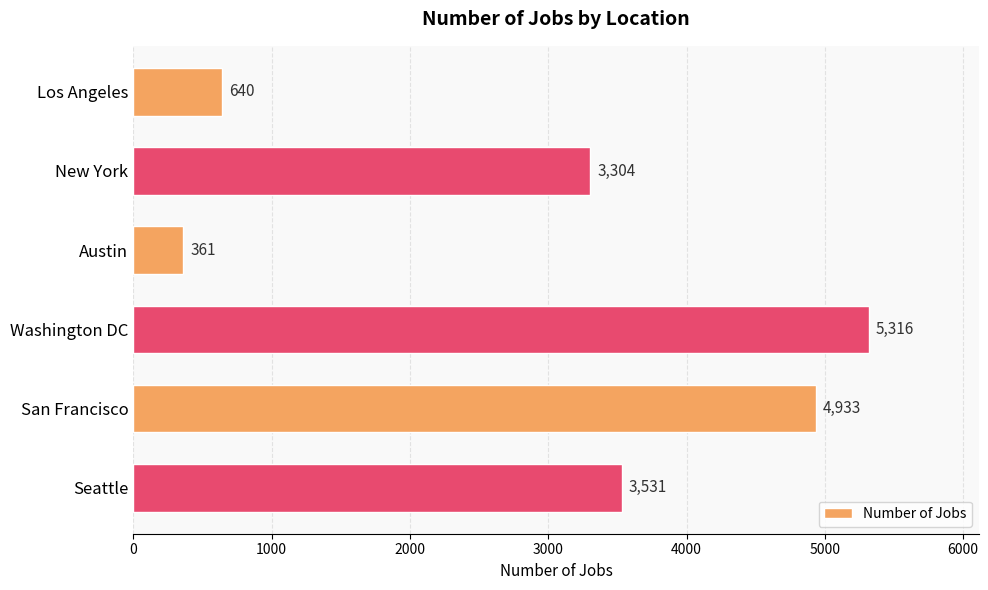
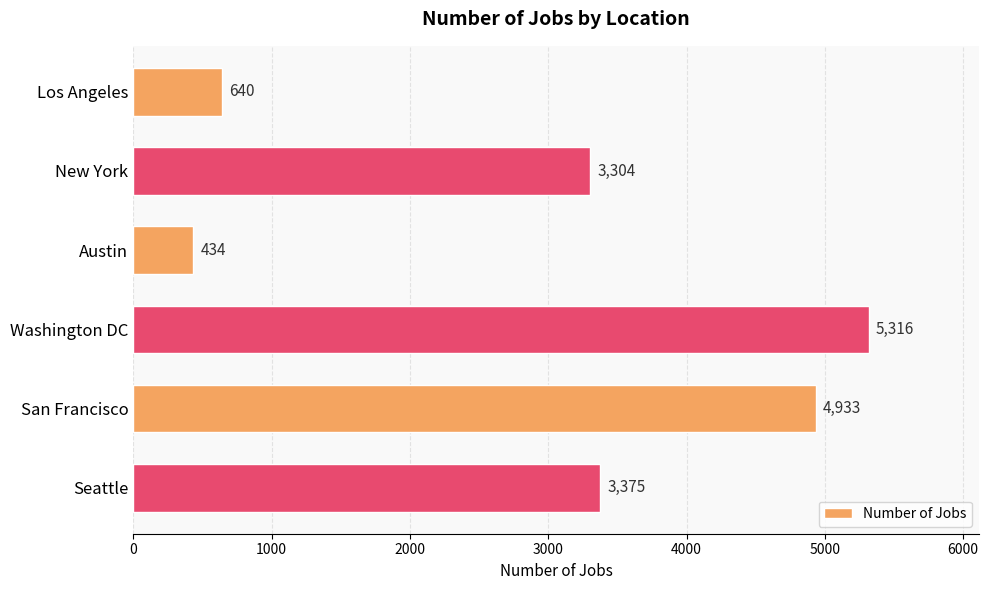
Austin: 361 -> 434
Seattle: 3,531 -> 3,375
